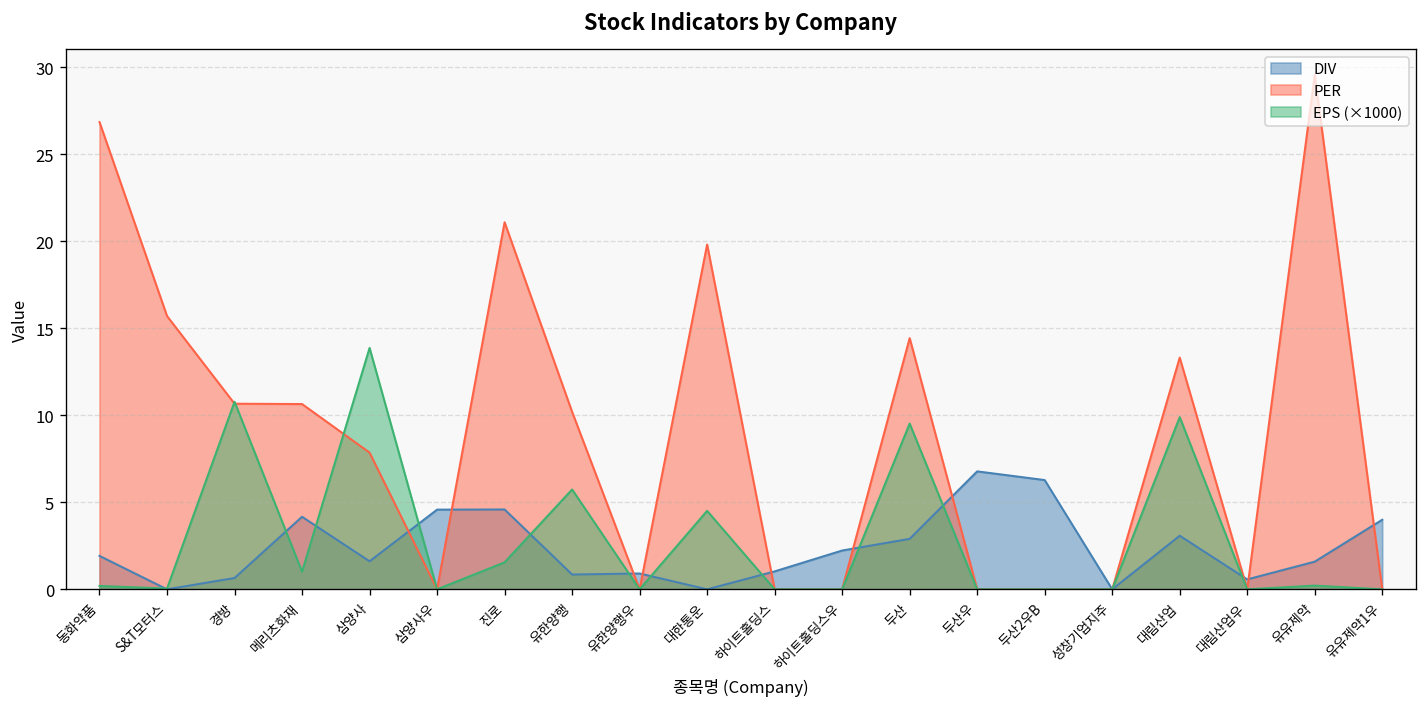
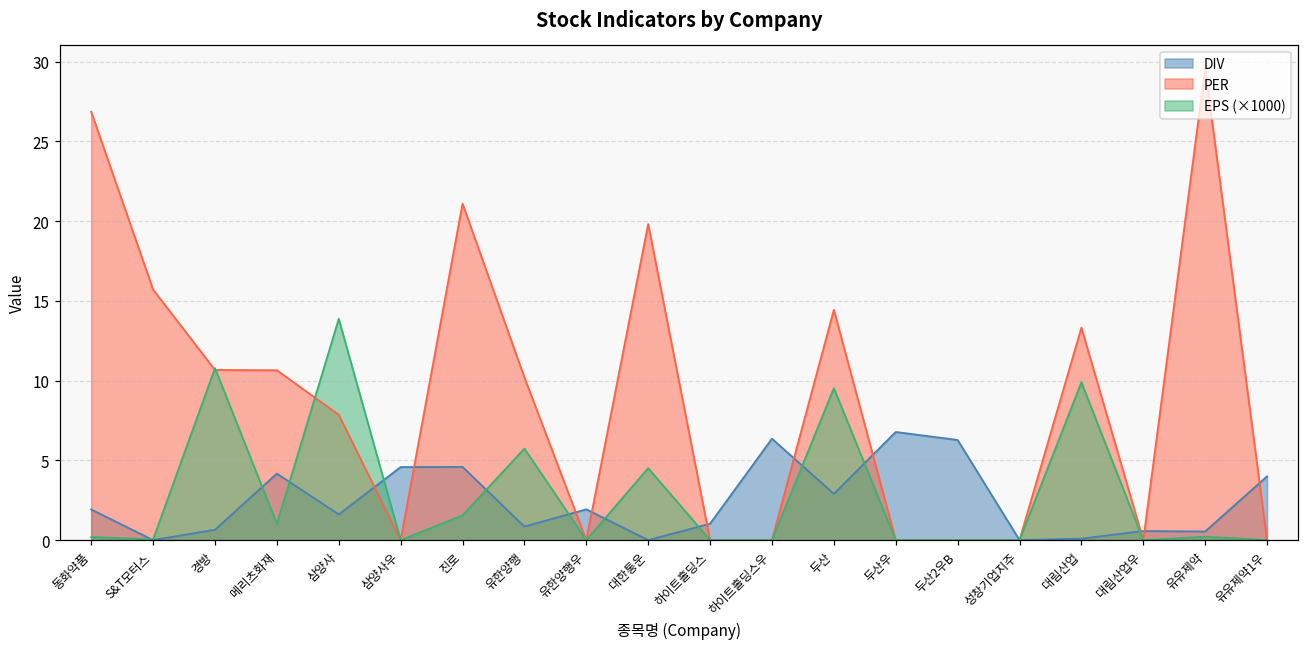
DIV, 유한양행우: 0.9 -> 1.9
DIV, 하이트홀딩스우: 2.2 -> 6.4
DIV, 대림산업: 3.1 -> 0.1
DIV, 유유제약: 1.6 -> 0.5
